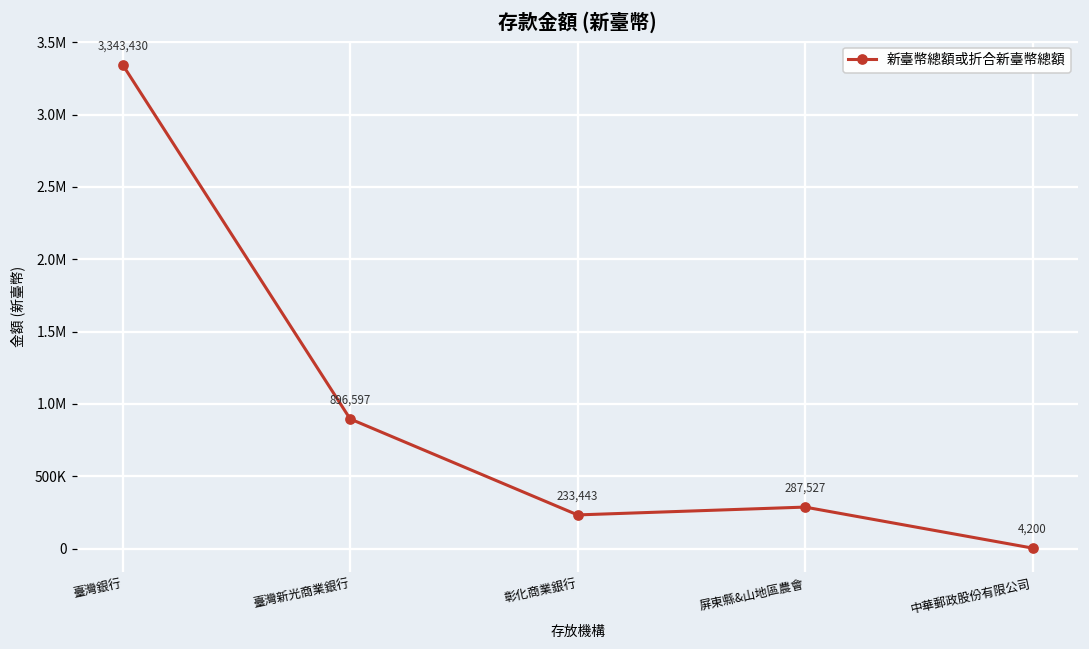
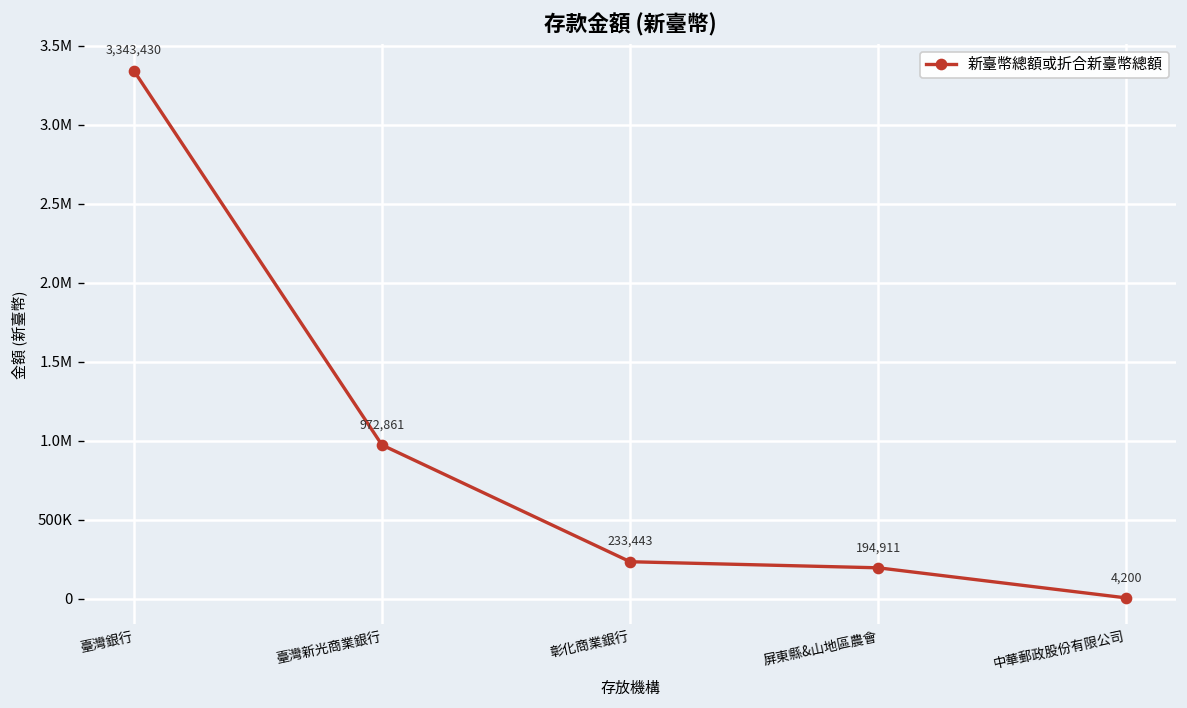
臺灣新光商業銀行: 896,597 -> 972,861
屏東縣&山地區農會: 287,527 -> 194,911
